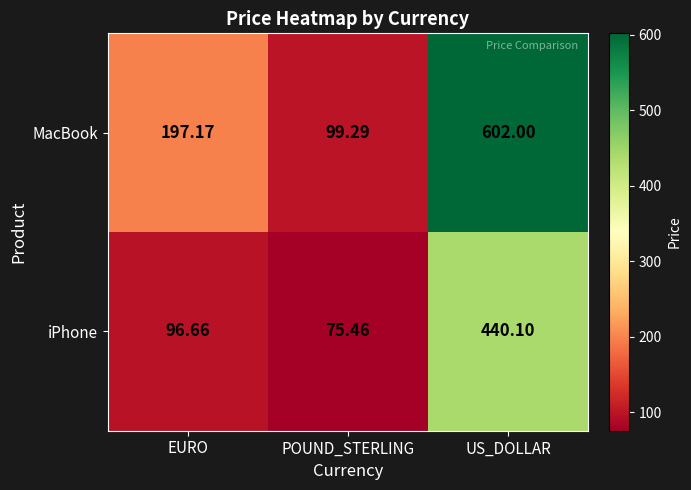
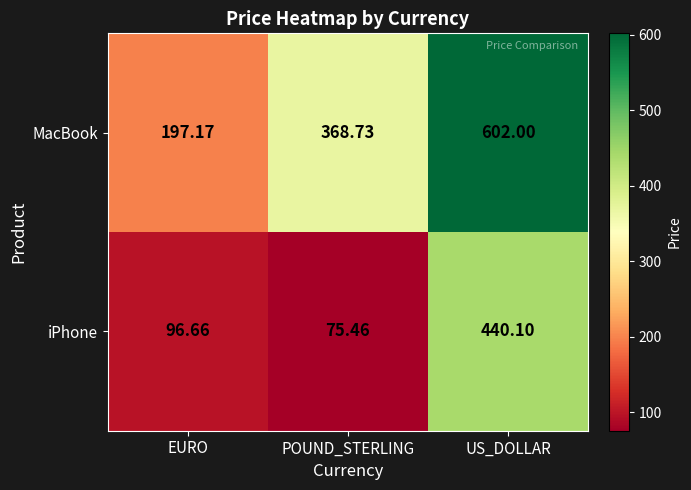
MacBook, POUND_STERLING: 99.29 -> 368.73
